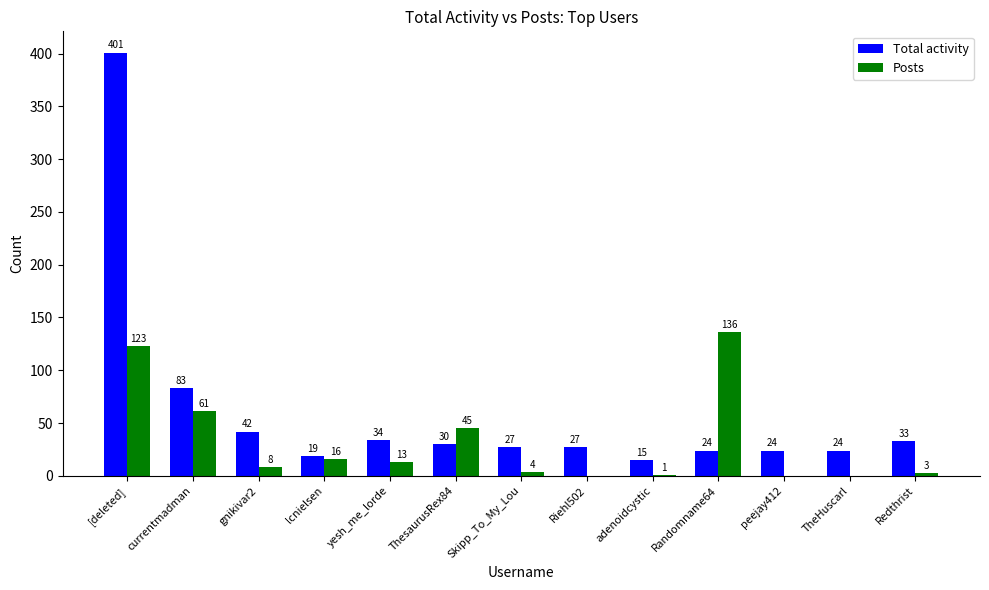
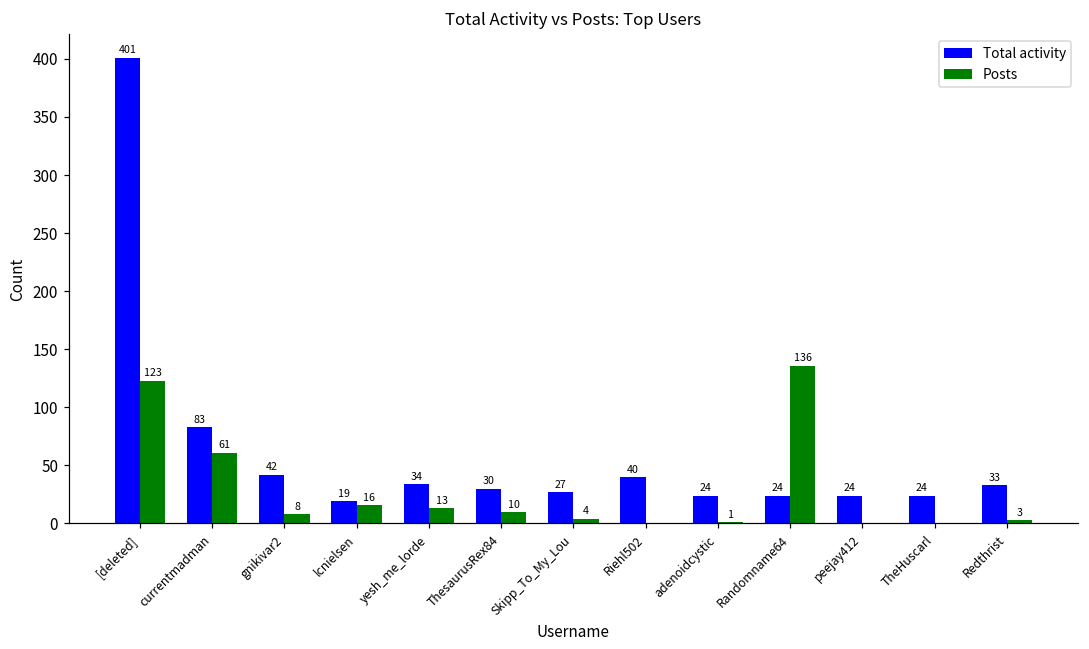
Posts, ThesaurusRex84: 45 -> 10
Total activity, Riehl502: 27 -> 40
Total activity, adenoidcystic: 15 -> 24
